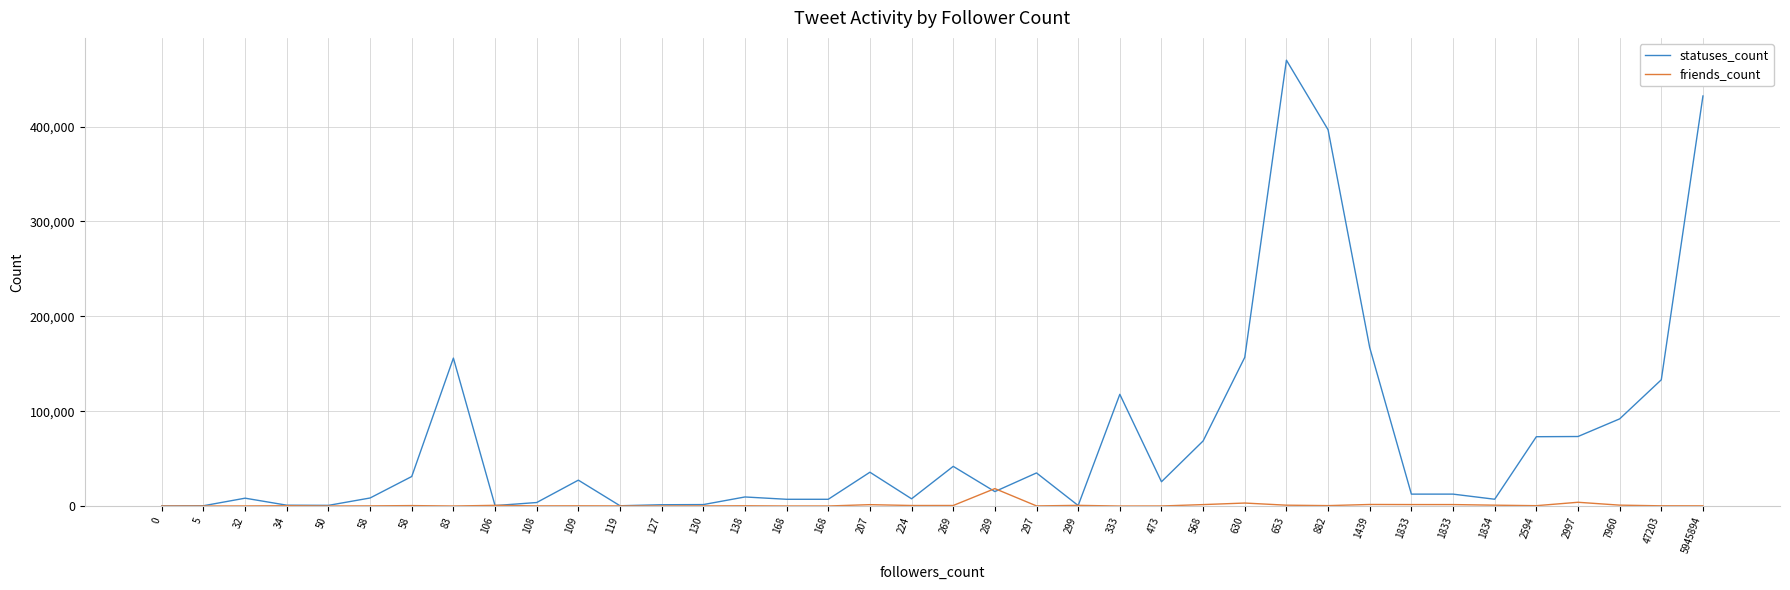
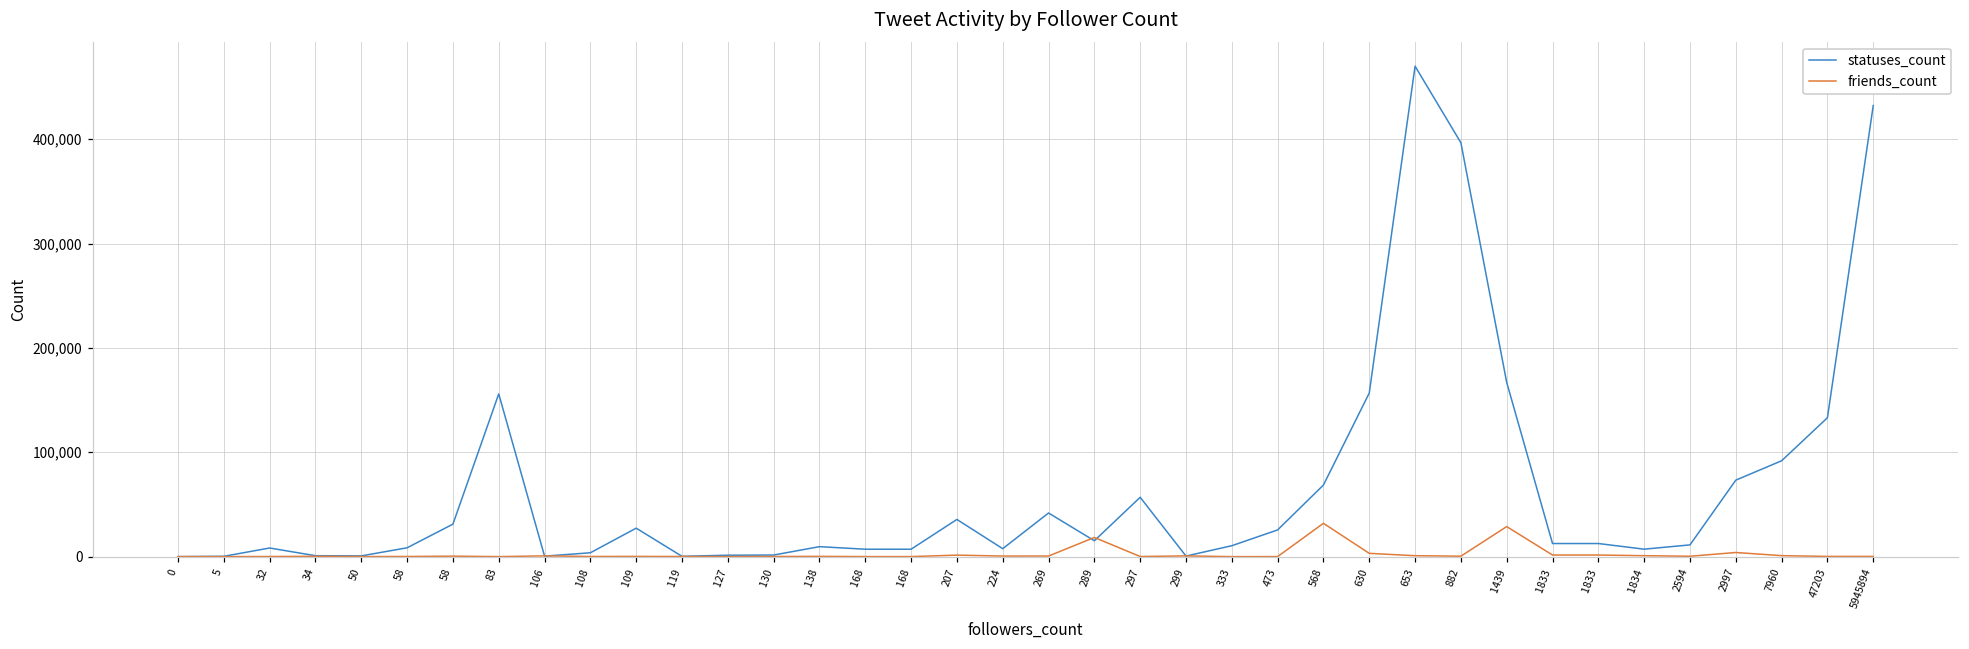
statuses_count, 297: 30,000 -> 60,000
statuses_count, 333: 120,000 -> 10,000
friends_count, 568: 0 -> 30,000
friends_count, 1439: 0 -> 30,000
statuses_count, 2594: 70,000 -> 10,000
